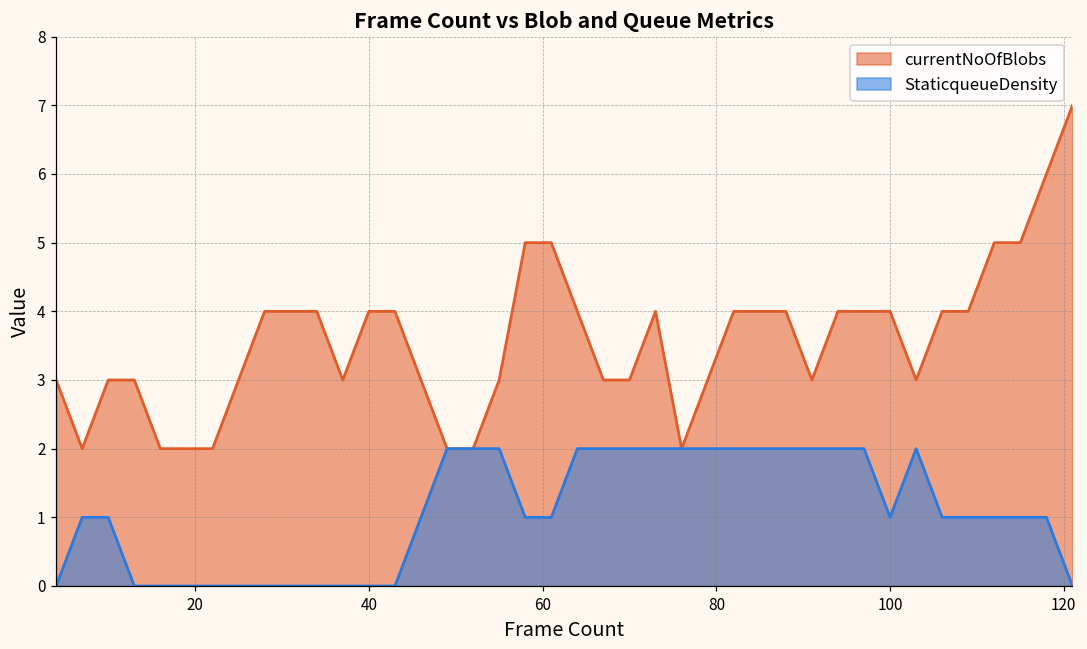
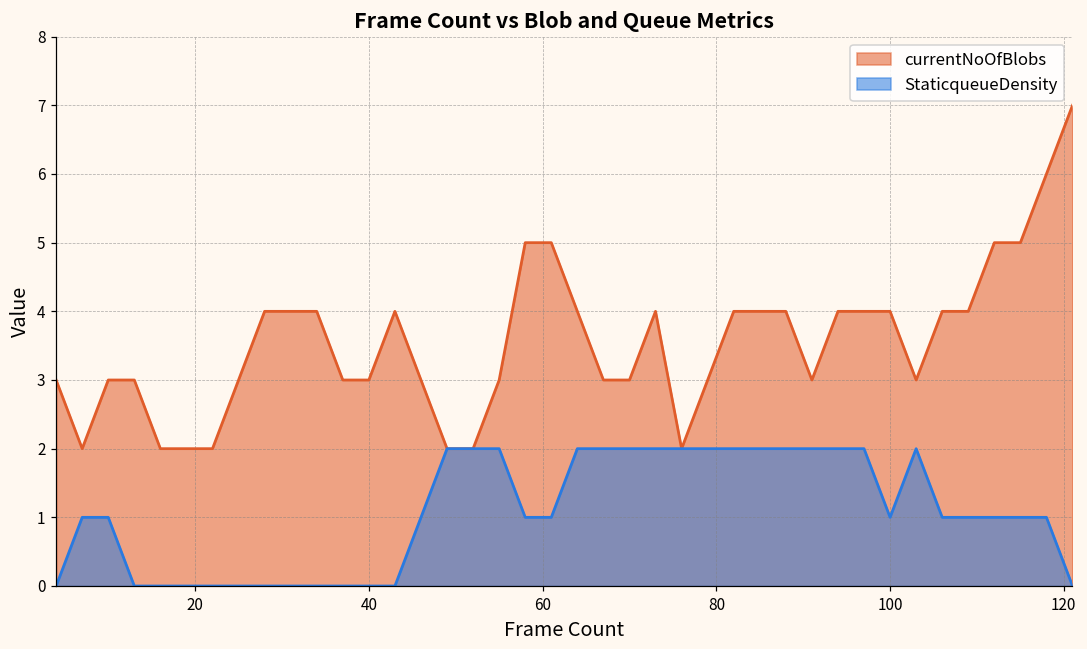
currentNoOfBlobs, 40: 4 -> 3
